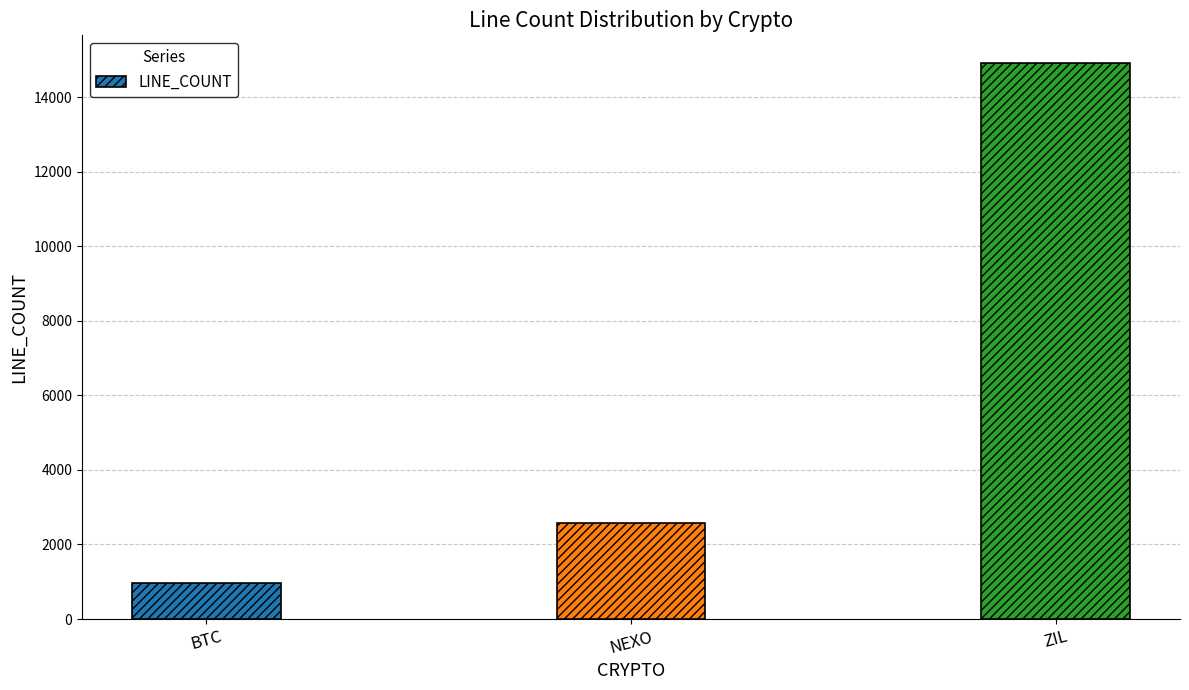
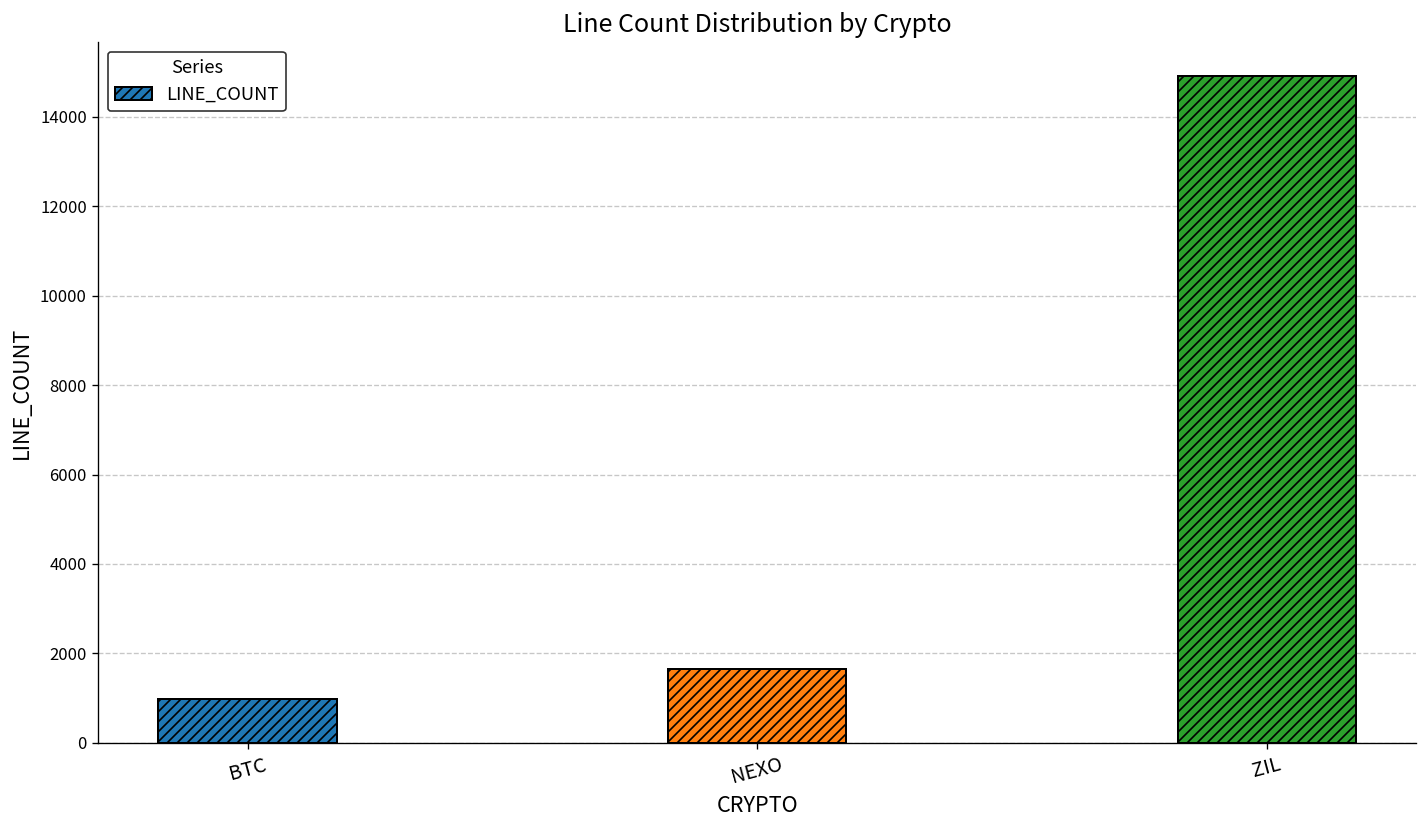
NEXO: 2600 -> 1700
